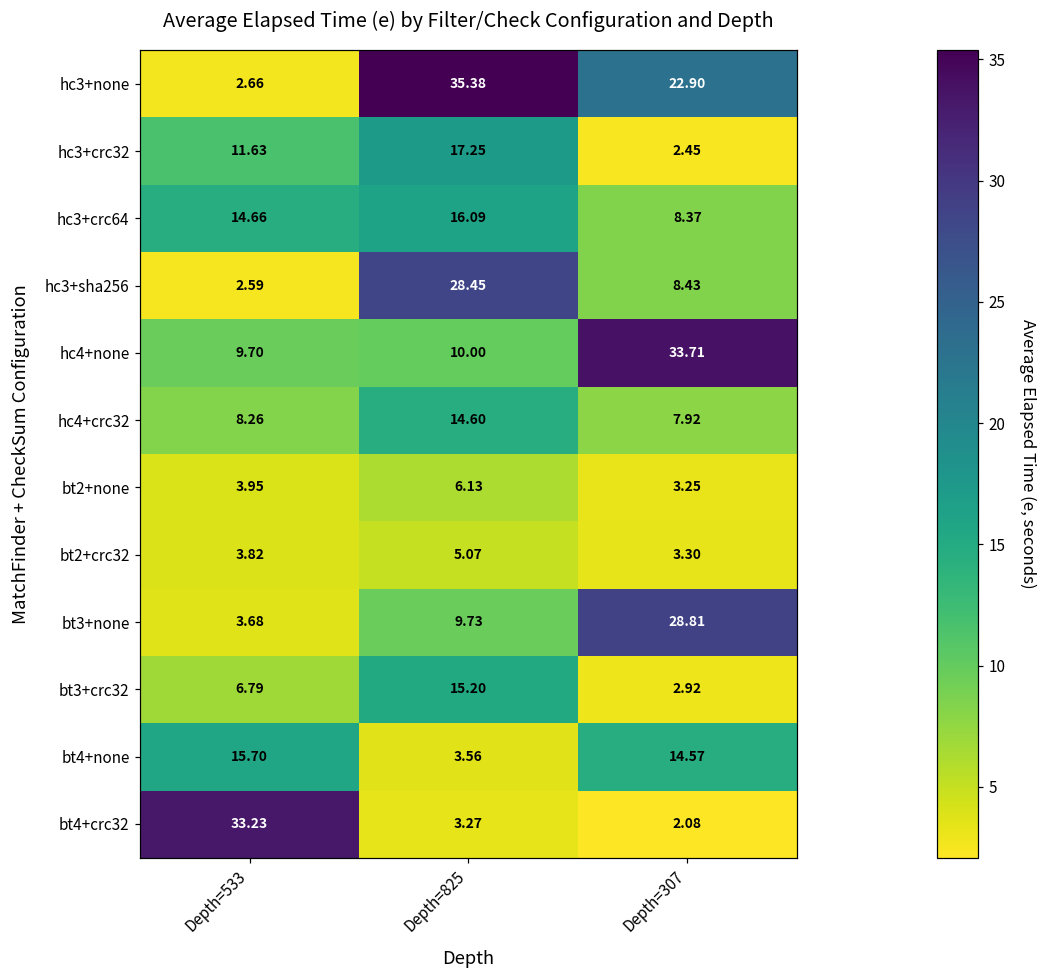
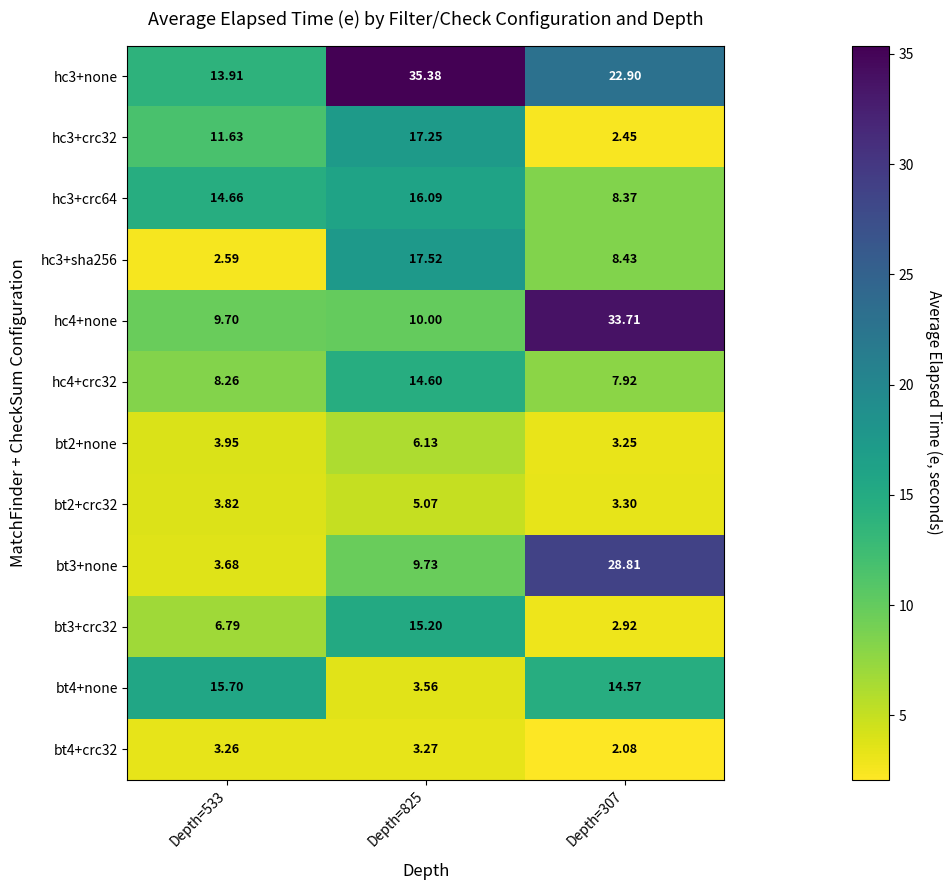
hc3+none, Depth=533: 2.66 -> 13.91
hc3+sha256, Depth=825: 28.45 -> 17.52
bt4+crc32, Depth=533: 33.23 -> 3.26
